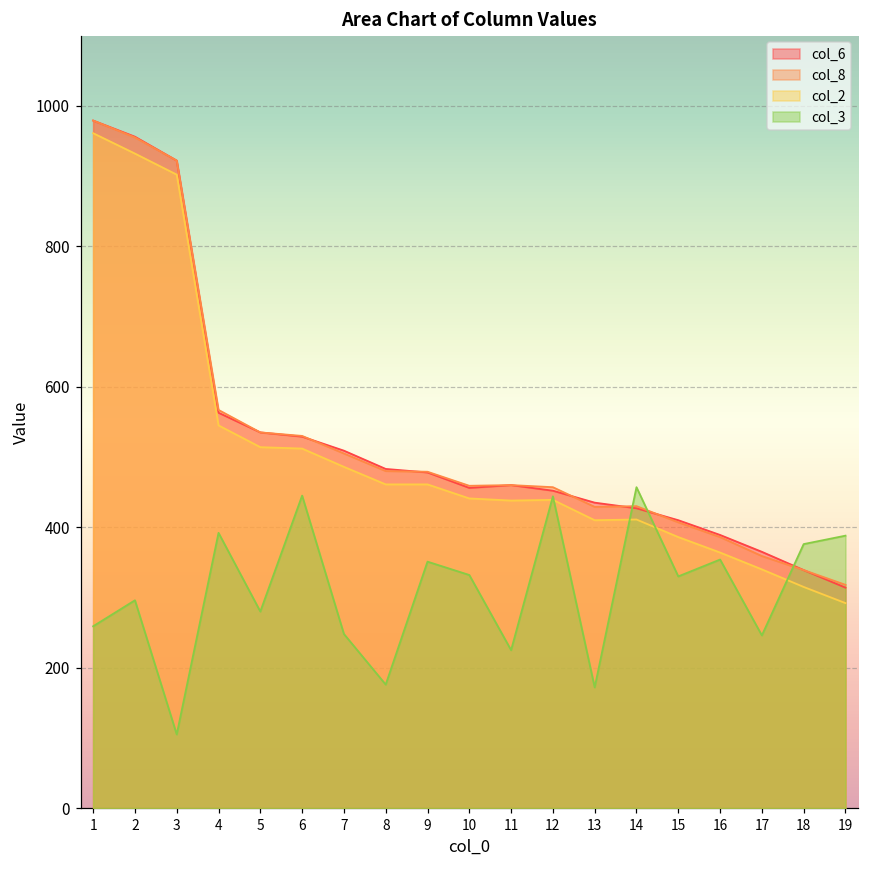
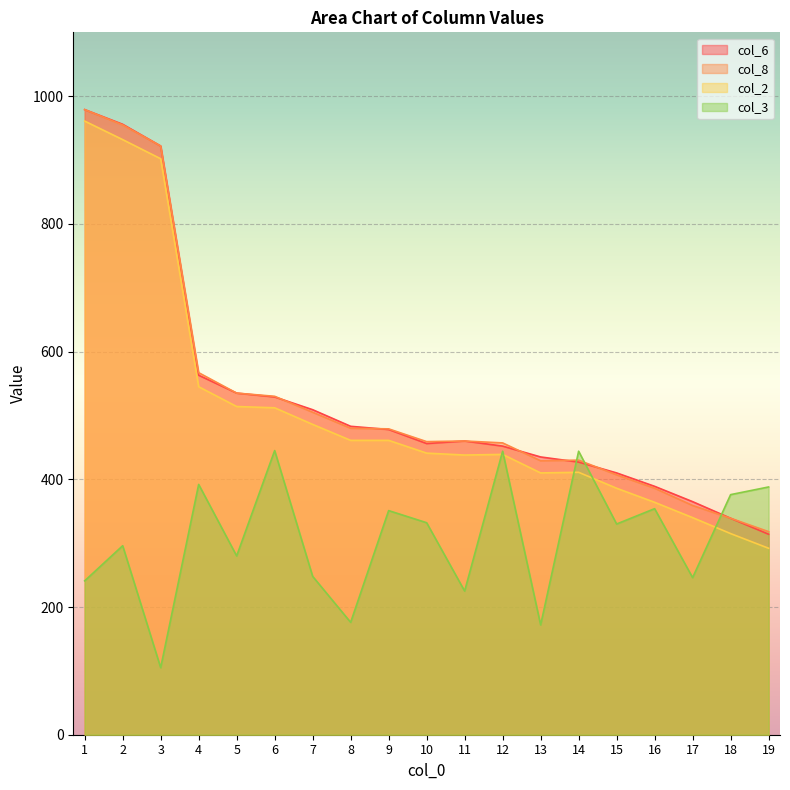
col_3, 1: 260 -> 240
col_3, 14: 460 -> 440
